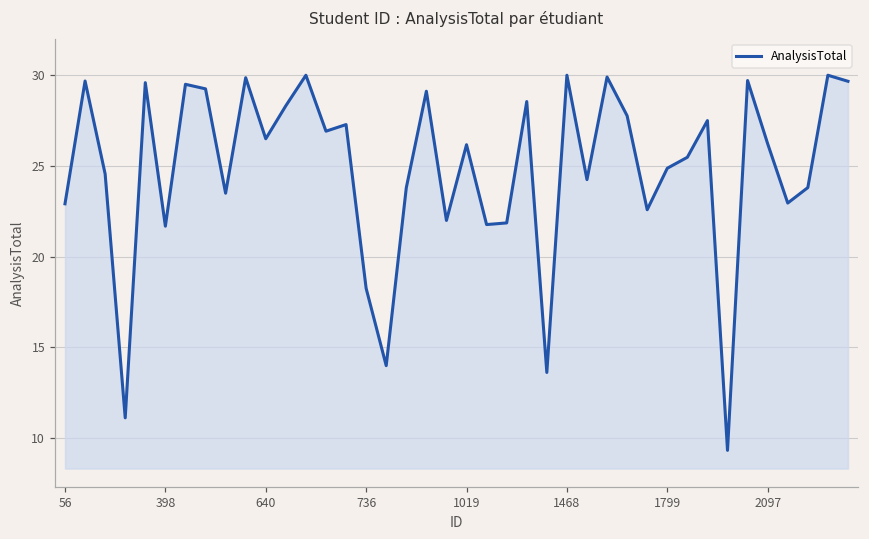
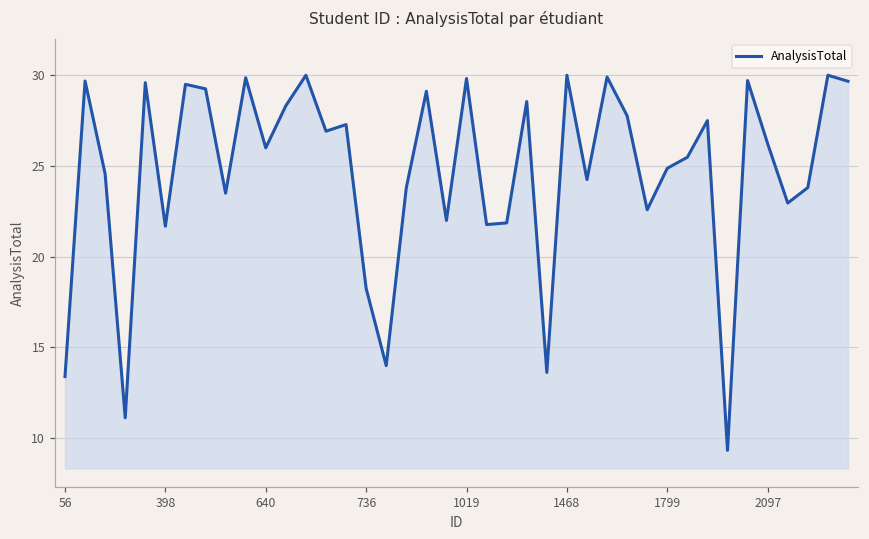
56: 22.9 -> 13.4
640: 26.5 -> 26.0
1019: 26.2 -> 29.8
